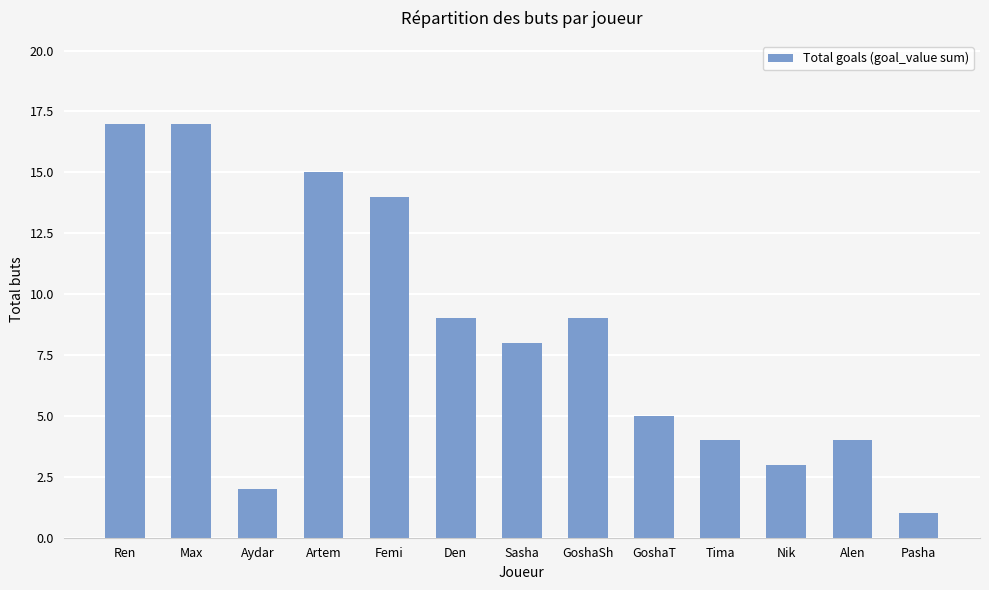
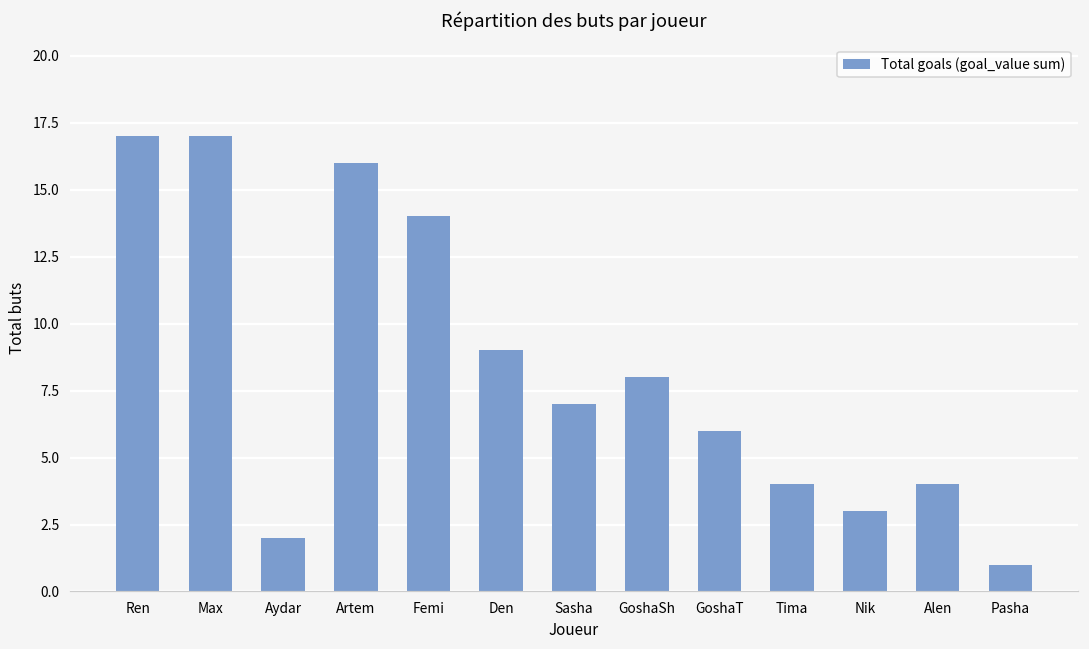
Artem: 15 -> 16
Sasha: 8 -> 7
GoshaSh: 9 -> 8
GoshaT: 5 -> 6
